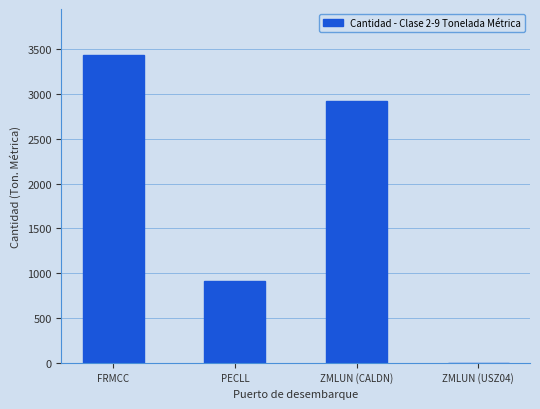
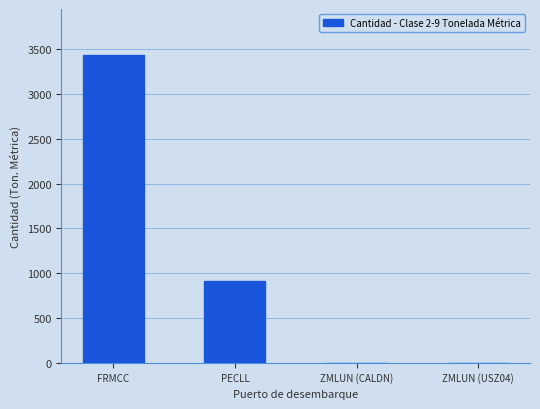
ZMLUN (CALDN): 2900 -> 0
